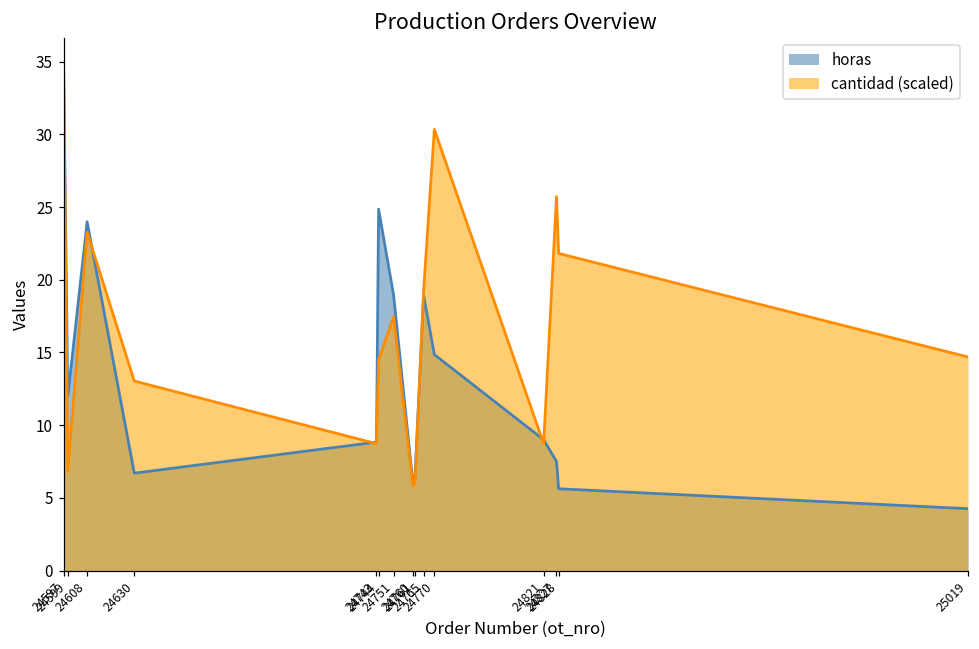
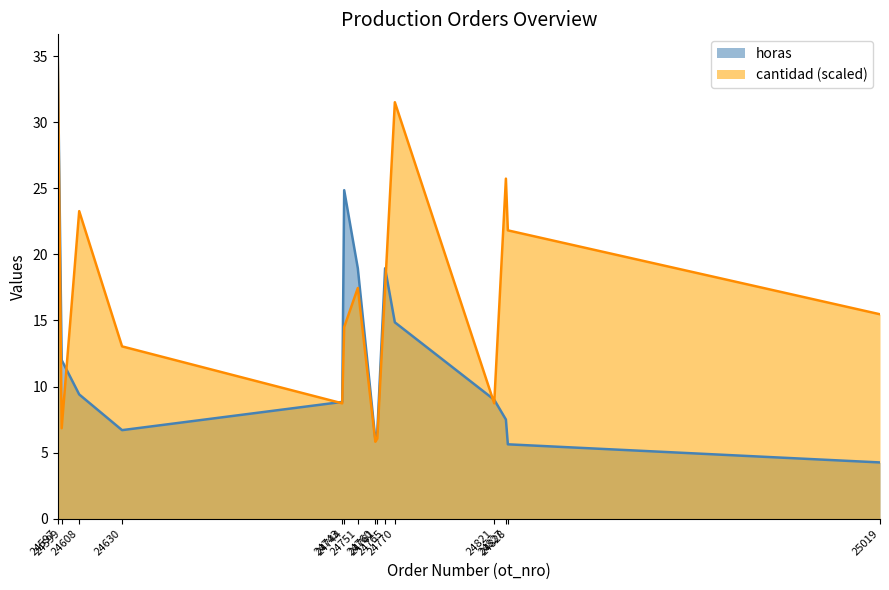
horas, 24608: 24.0 -> 9.4
cantidad (scaled), 24765: 19.3 -> 17.5
cantidad (scaled), 24770: 30.4 -> 31.5
cantidad (scaled), 25019: 14.7 -> 15.5
